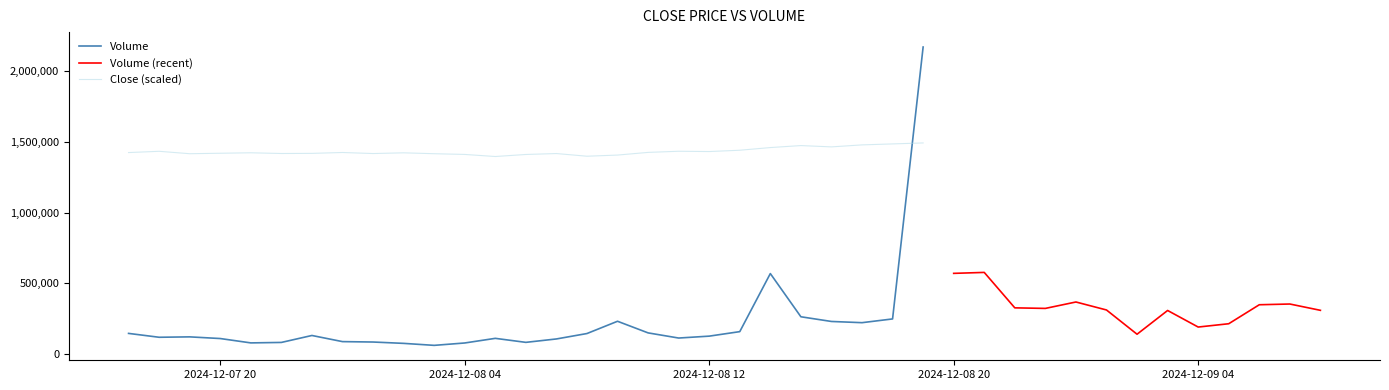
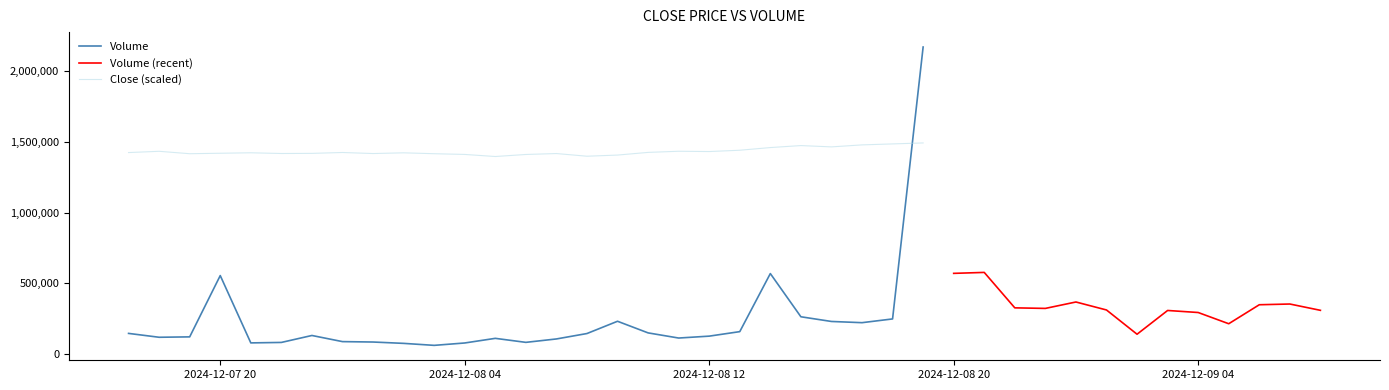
Volume, 2024-12-07 20: 110,000 -> 560,000
Volume (recent), 2024-12-09 04: 190,000 -> 290,000
